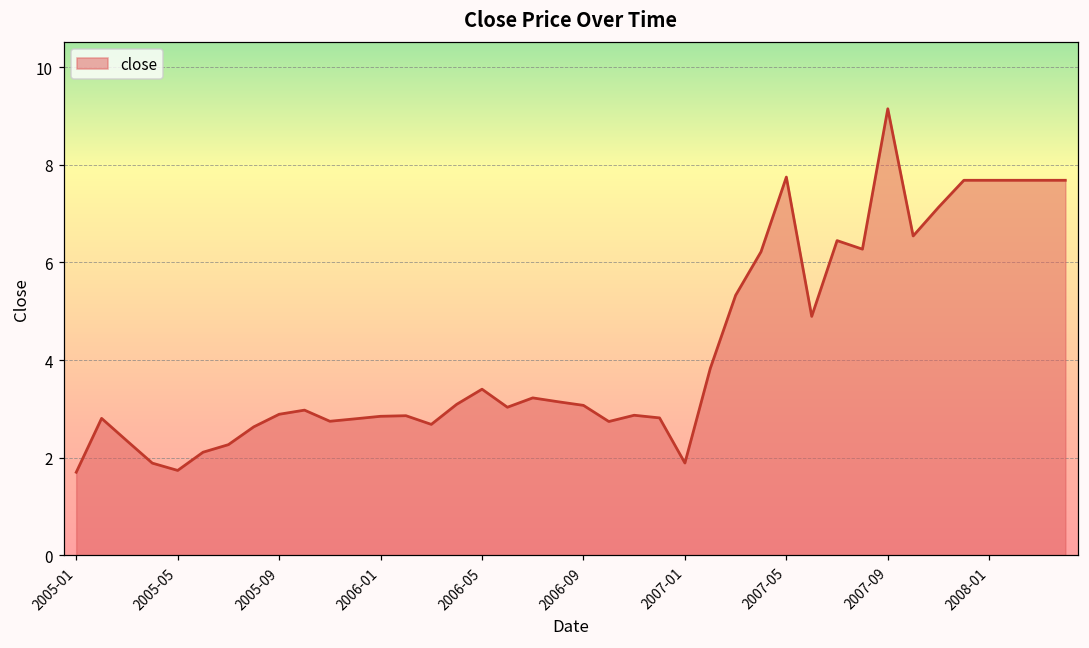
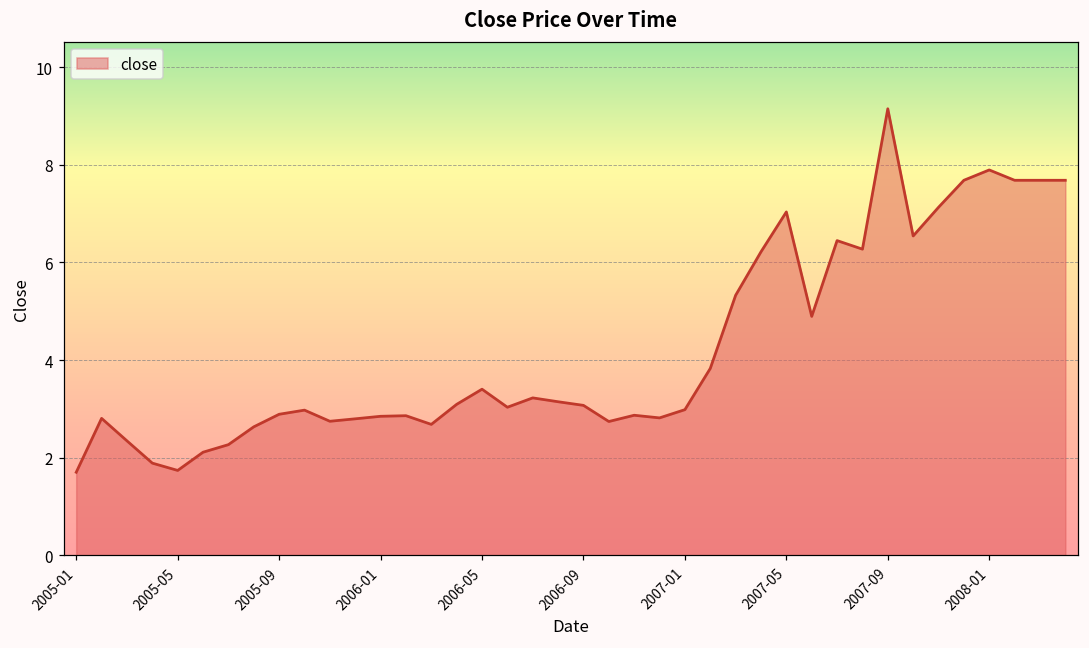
2007-01: 1.9 -> 3.0
2007-05: 7.7 -> 7.0
2008-01: 7.7 -> 7.9
